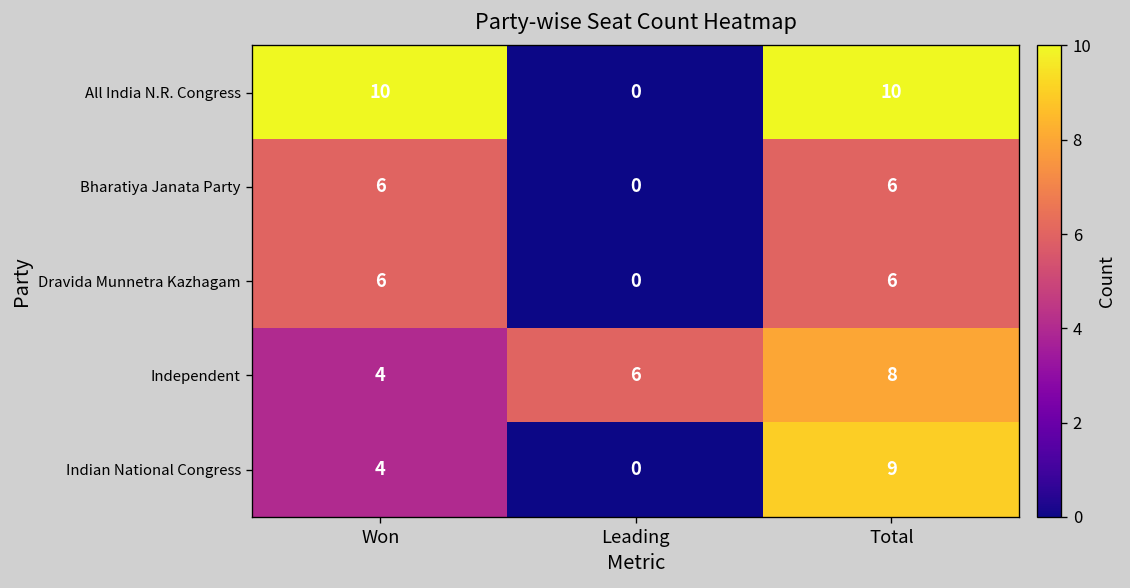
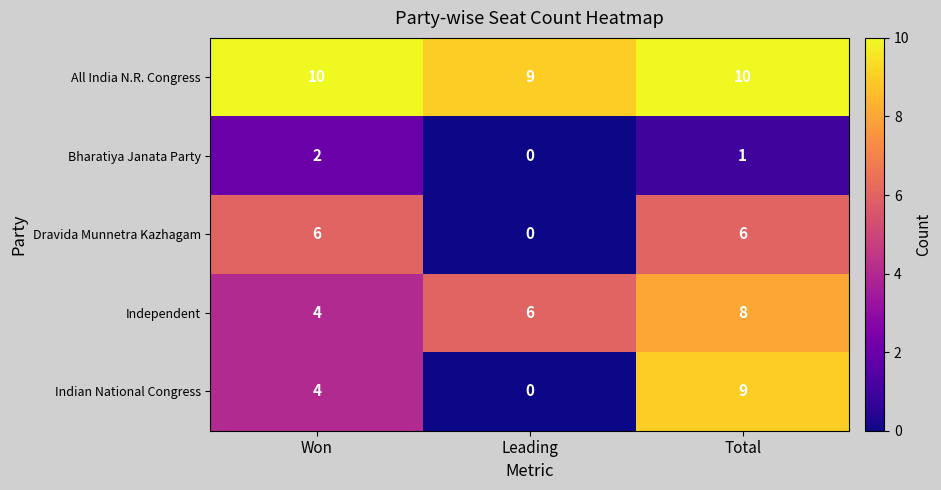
All India N.R. Congress, Leading: 0 -> 9
Bharatiya Janata Party, Won: 6 -> 2
Bharatiya Janata Party, Total: 6 -> 1
